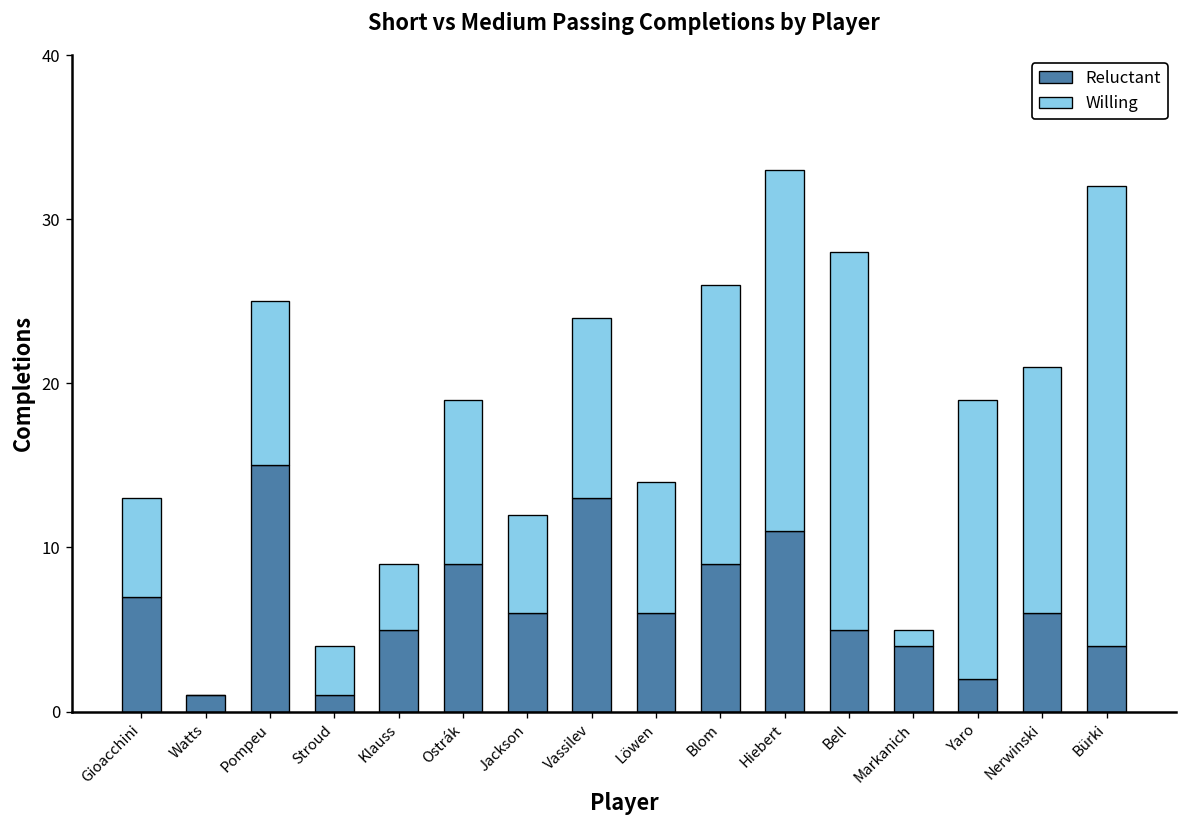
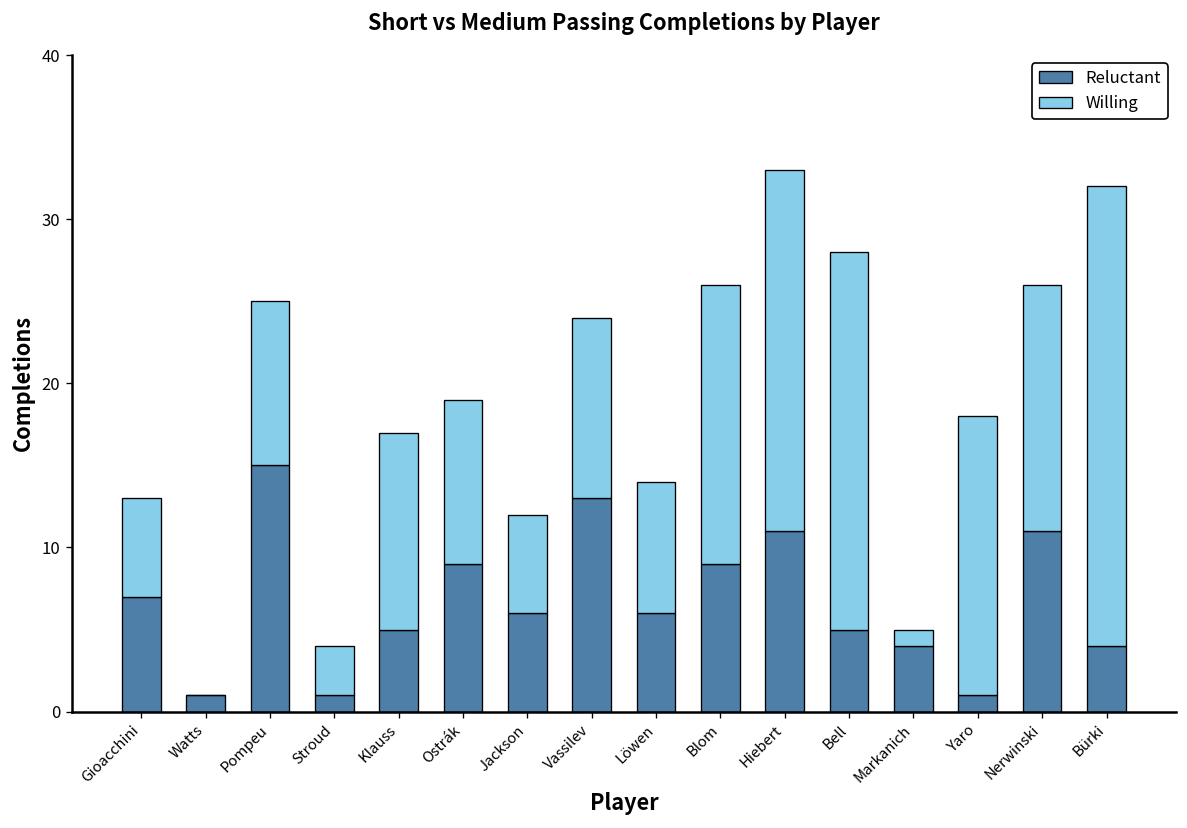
Willing, Klauss: 4 -> 12
Reluctant, Yaro: 2 -> 1
Reluctant, Nerwinski: 6 -> 11
